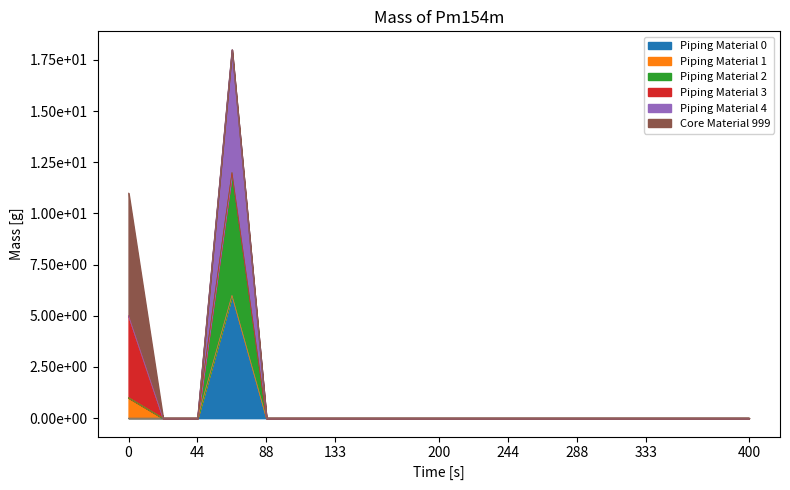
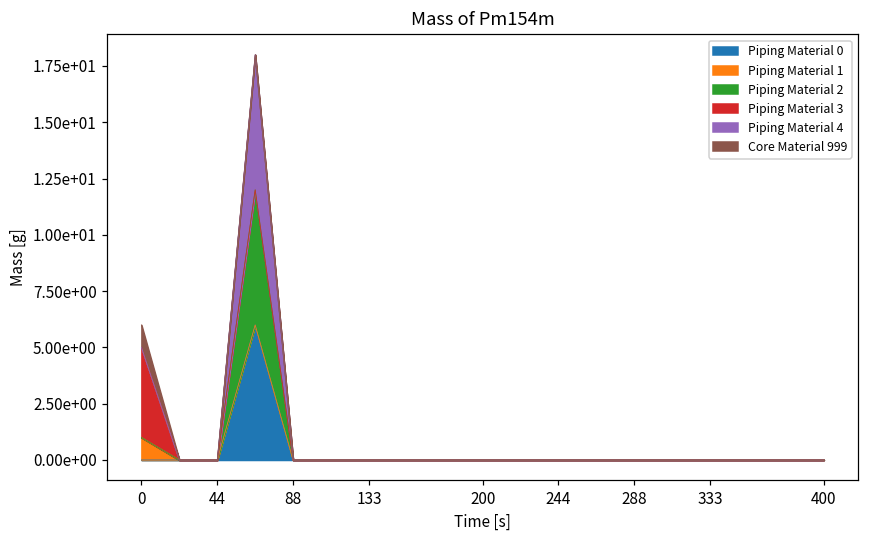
Core Material 999, 0: 6 -> 1
